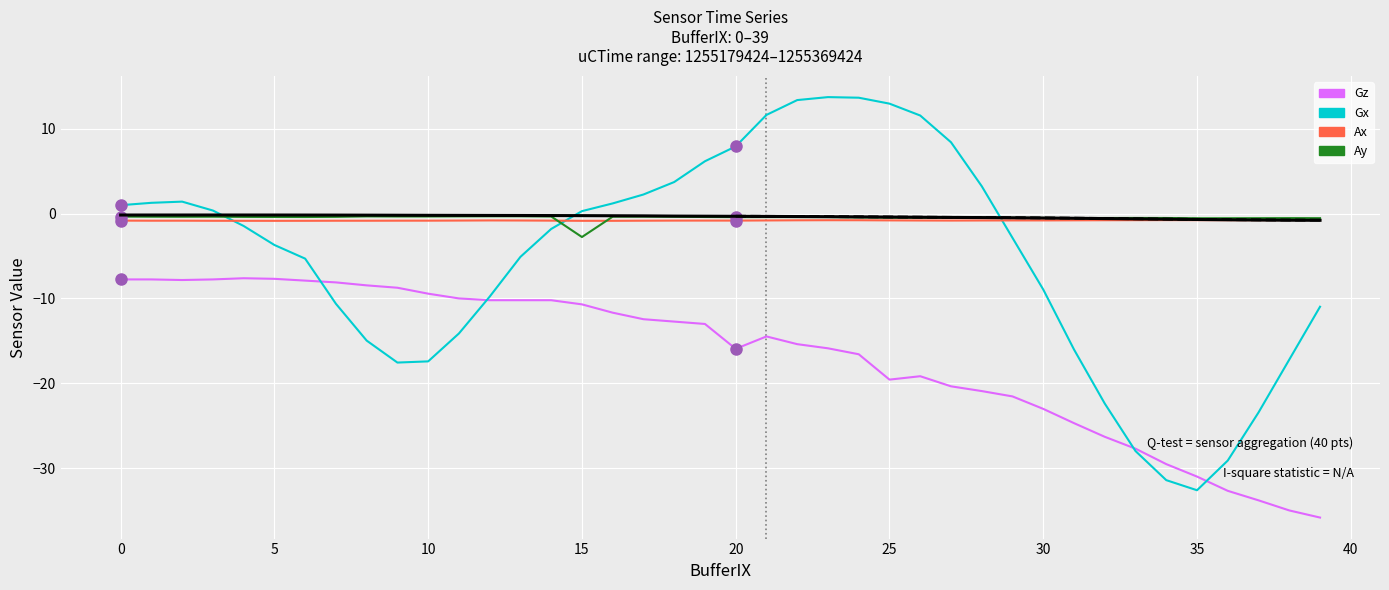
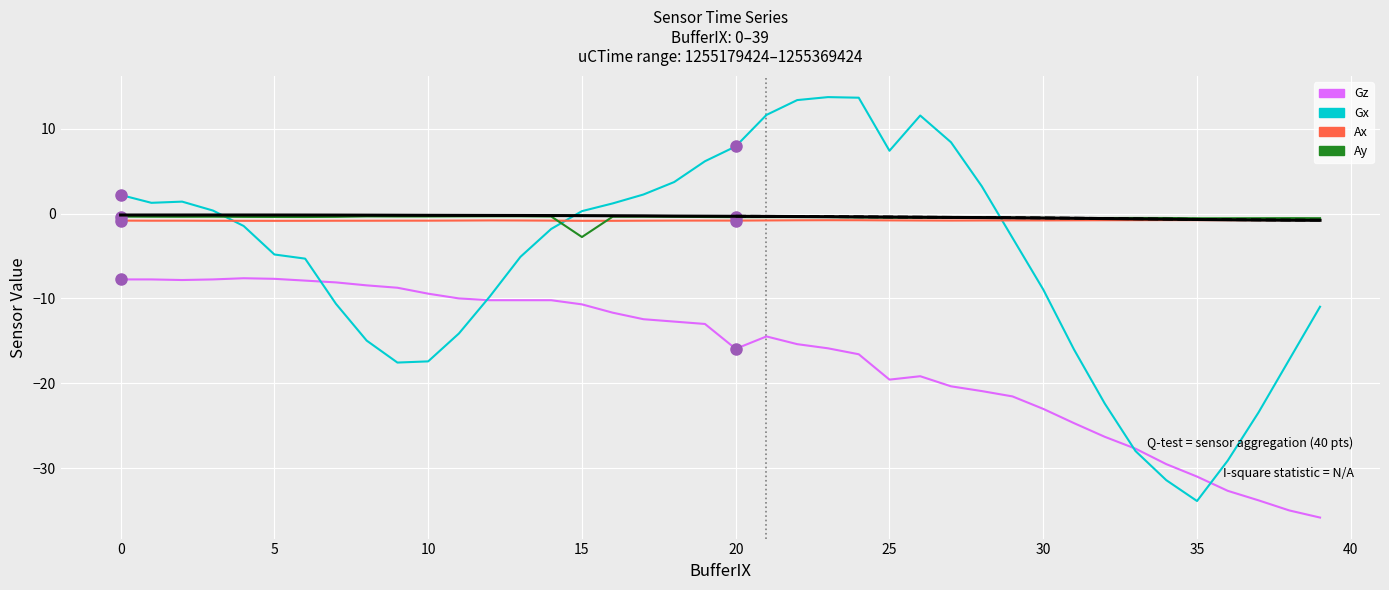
Gx, 0: 1 -> 2
Gx, 5: -4 -> -5
Gx, 25: 13 -> 7
Gx, 35: -33 -> -34
